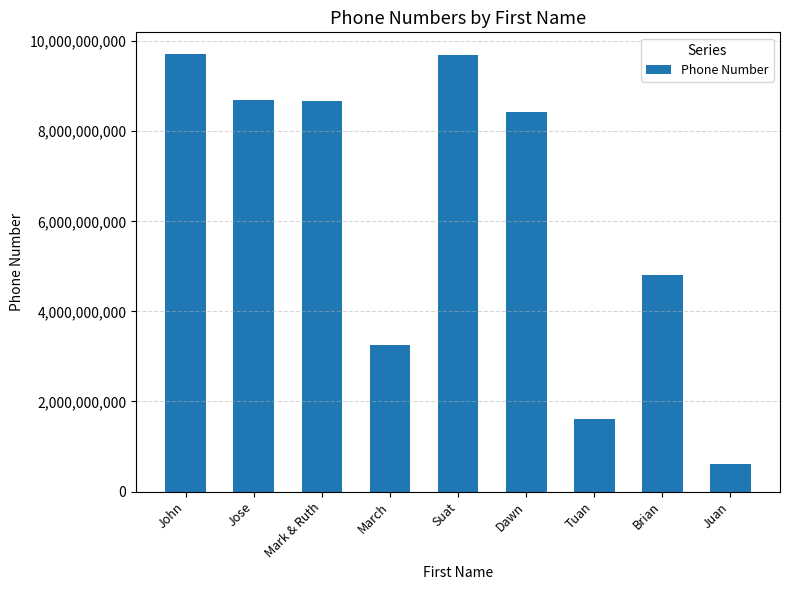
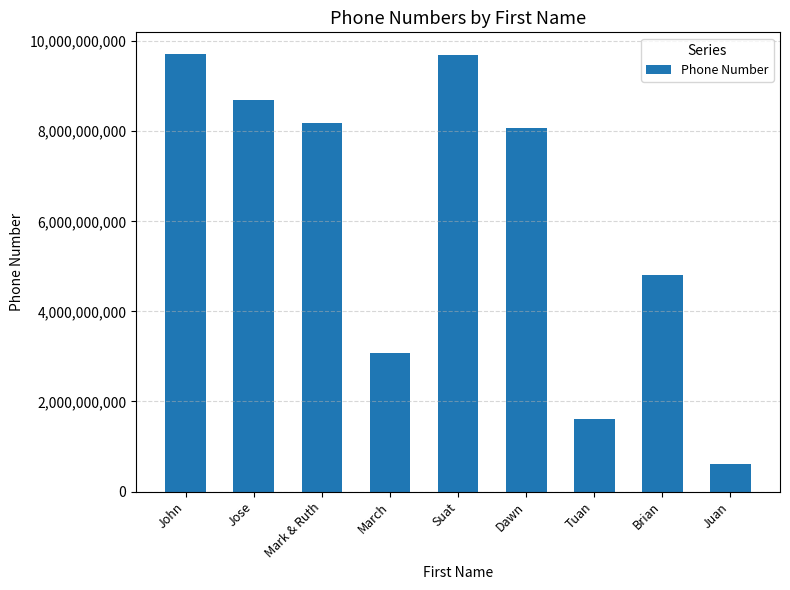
Mark & Ruth: 8,700,000,000 -> 8,200,000,000
March: 3,300,000,000 -> 3,100,000,000
Dawn: 8,400,000,000 -> 8,100,000,000
